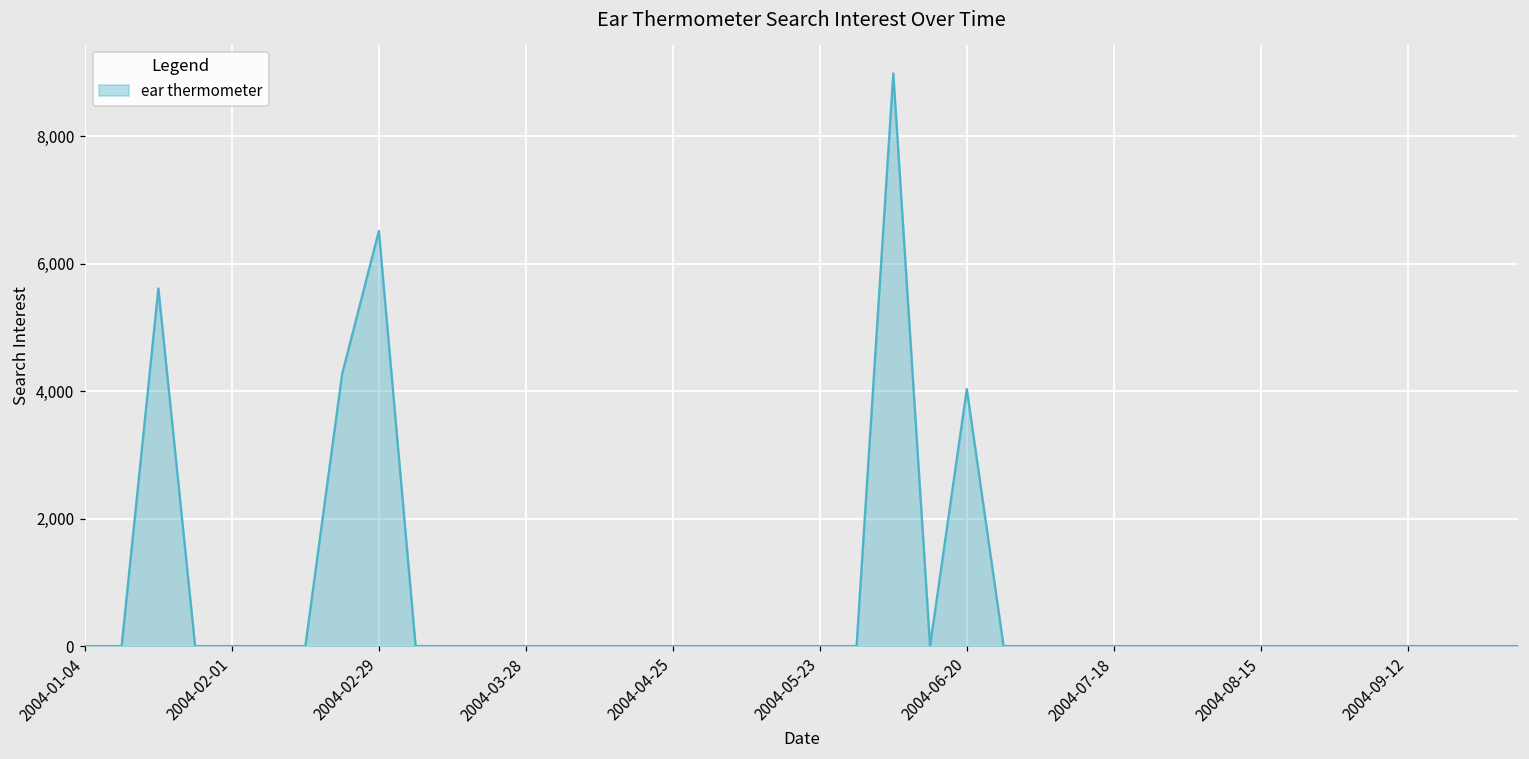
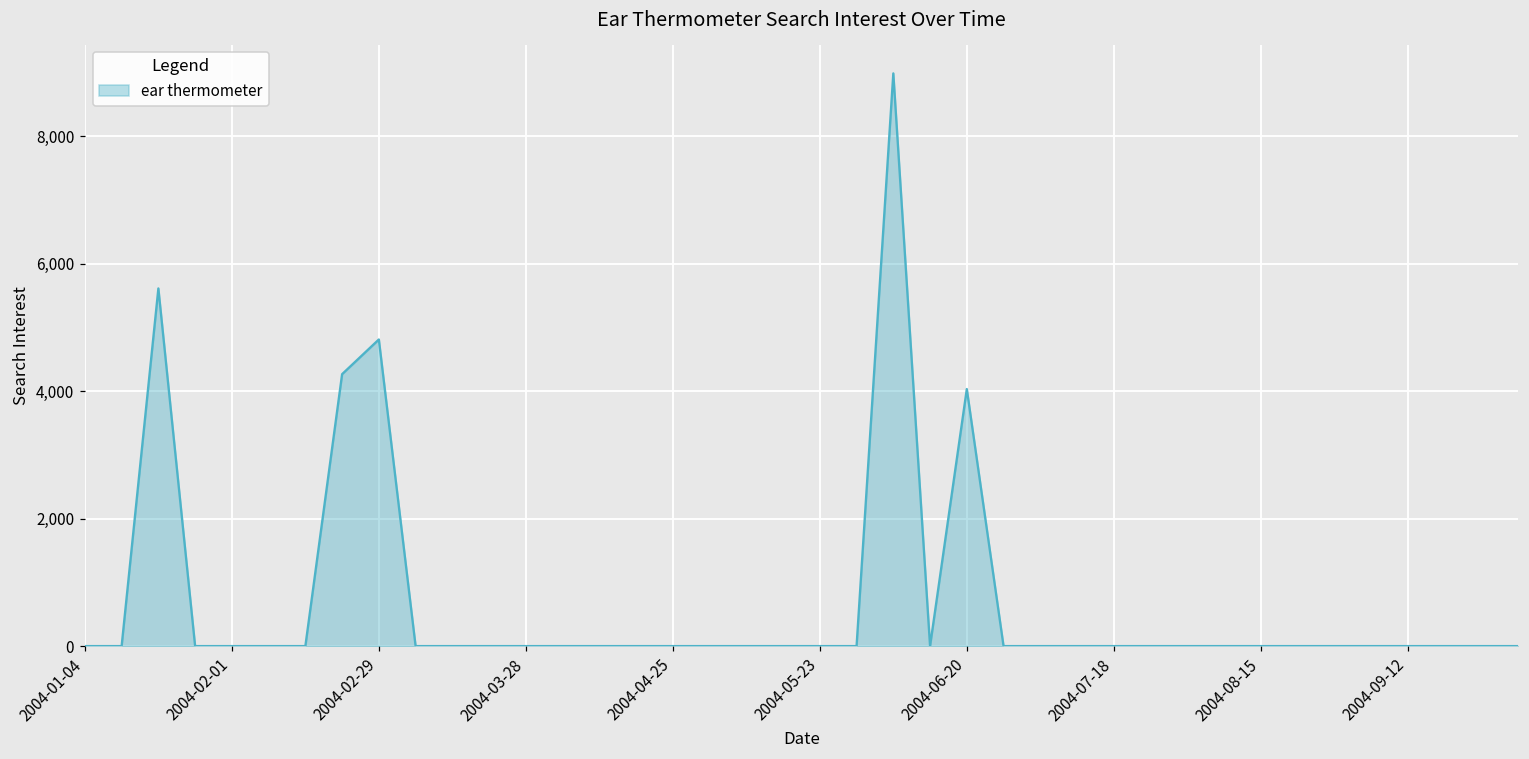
2004-02-29: 6,500 -> 4,800
